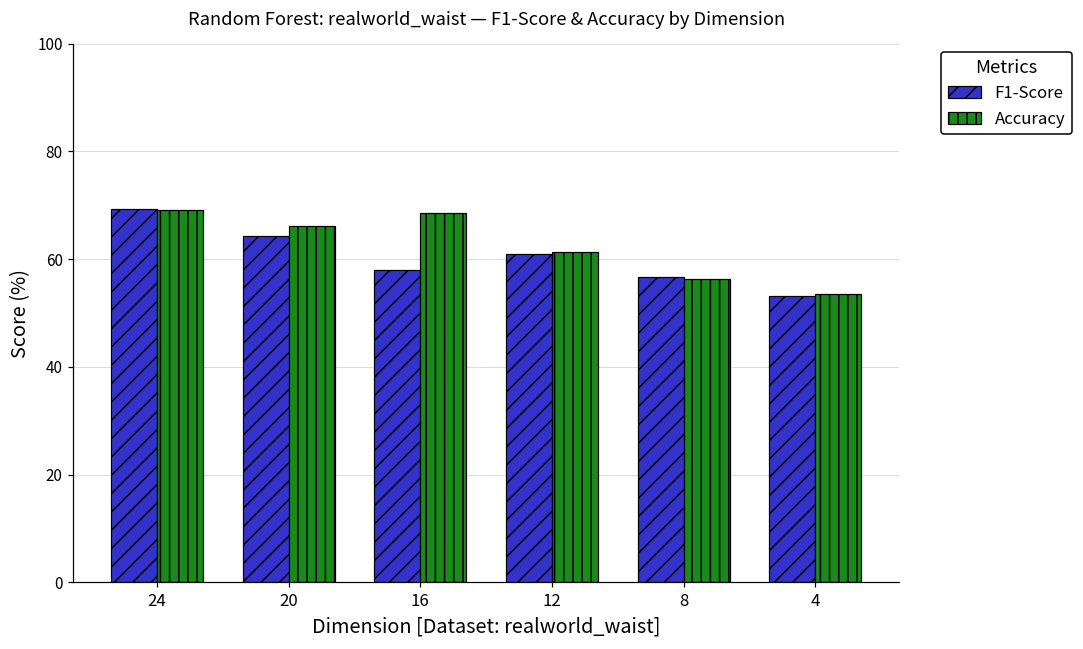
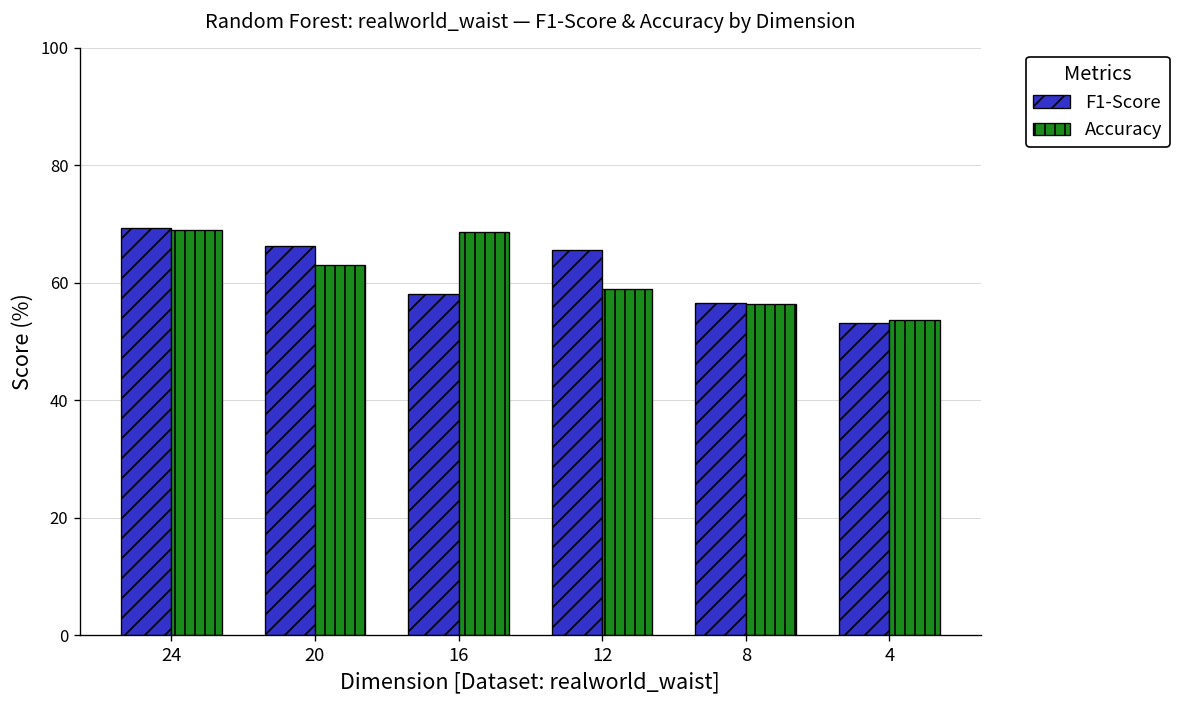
F1-Score, 20: 64 -> 66
Accuracy, 20: 66 -> 63
F1-Score, 12: 61 -> 65
Accuracy, 12: 61 -> 59
